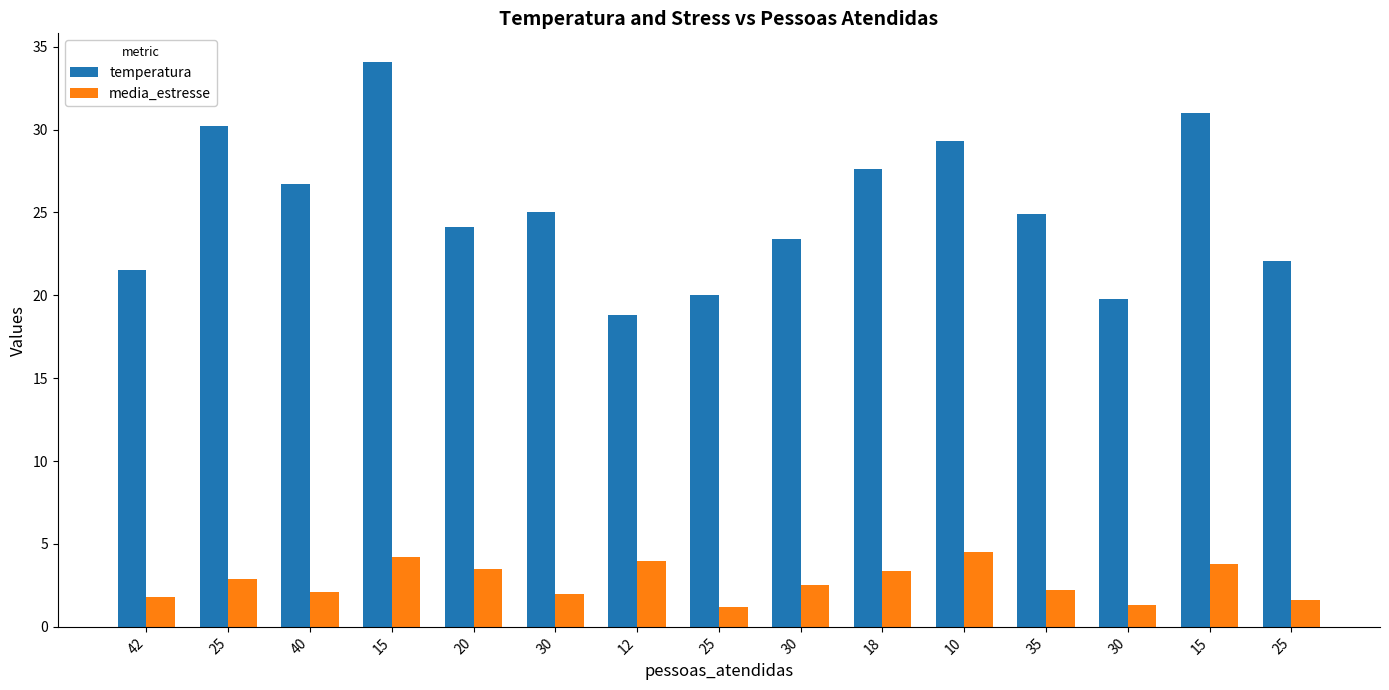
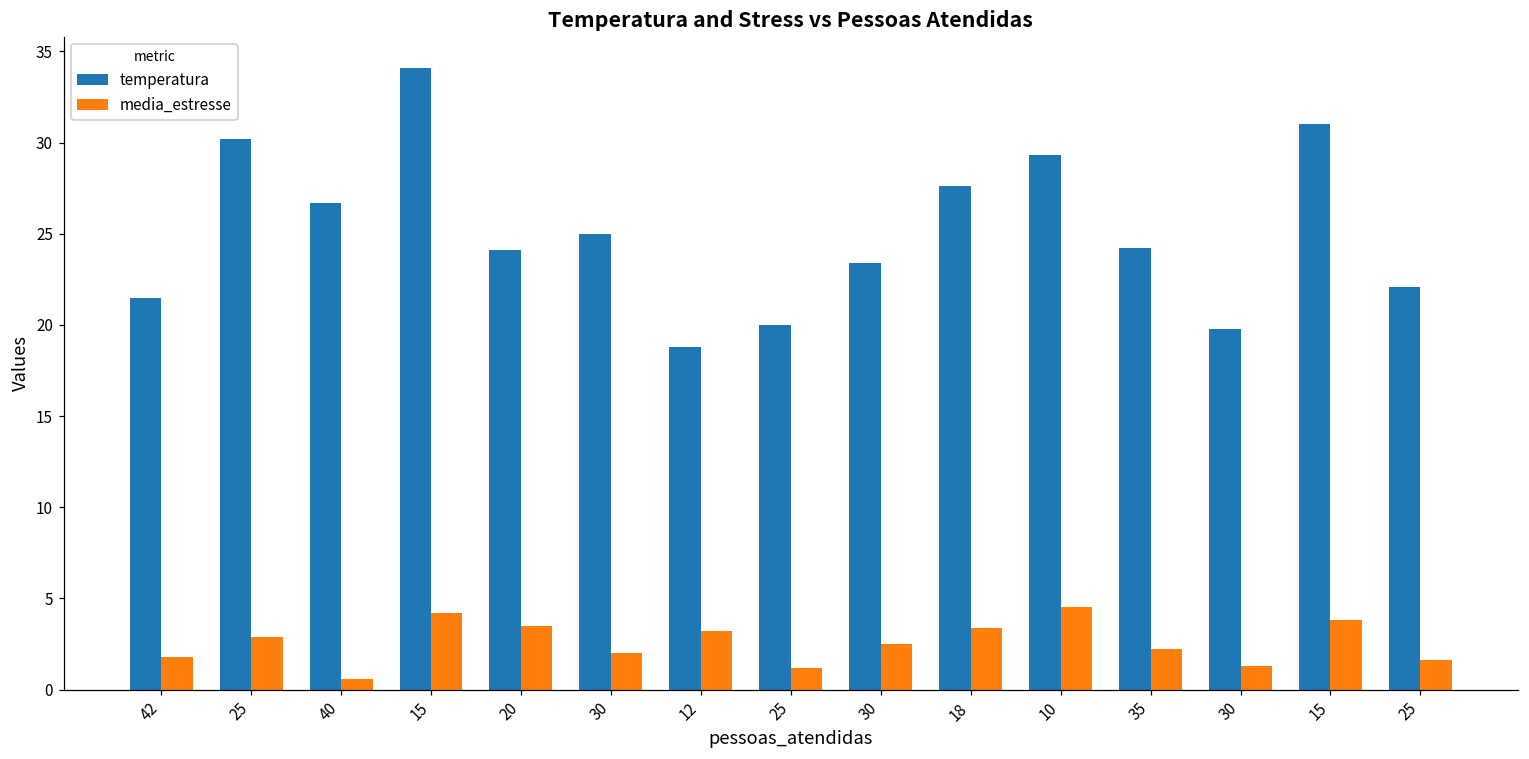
media_estresse, 40: 2.1 -> 0.6
media_estresse, 12: 4.0 -> 3.2
temperatura, 35: 24.9 -> 24.2
